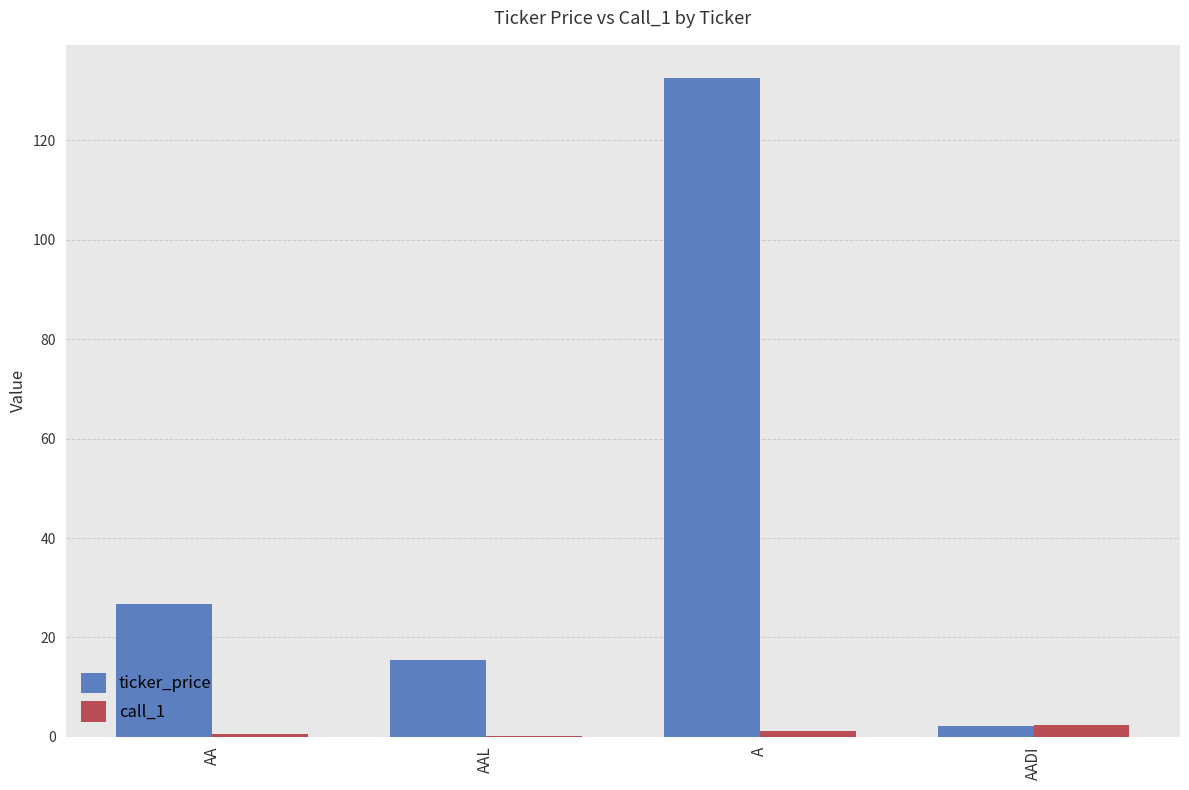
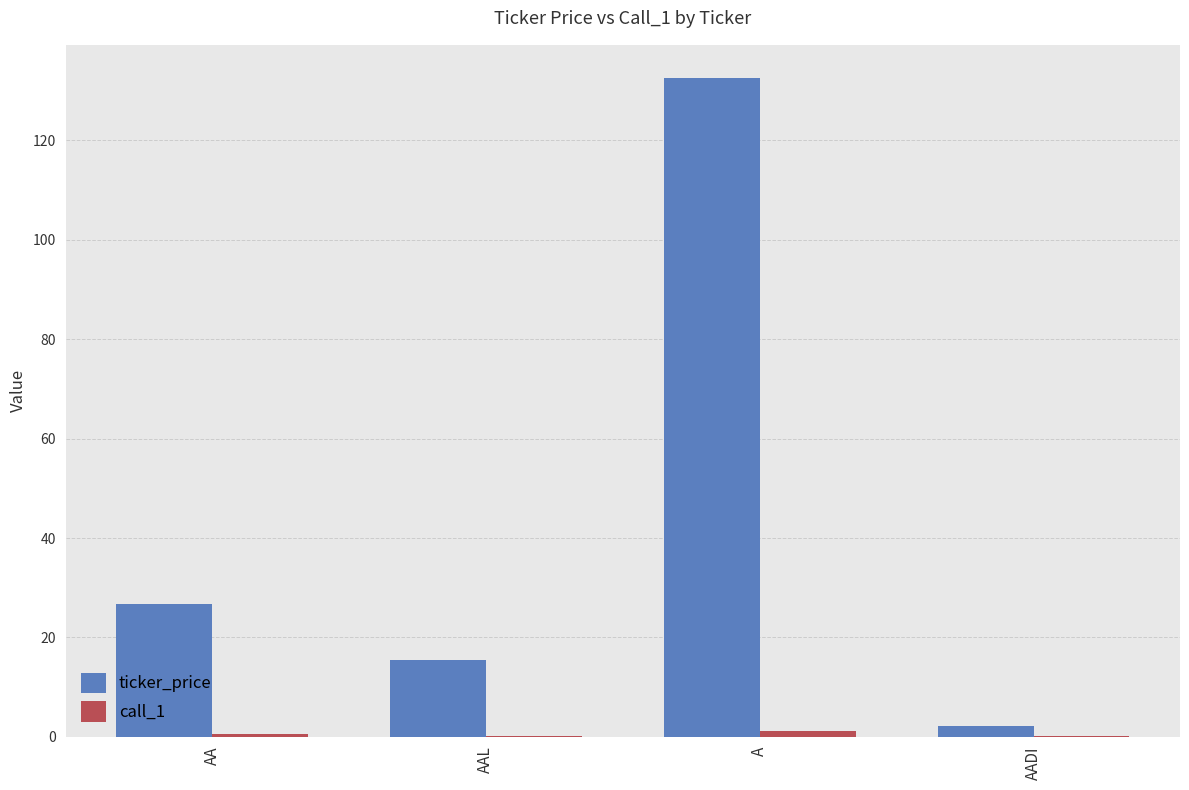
call_1, AADI: 2 -> 0
